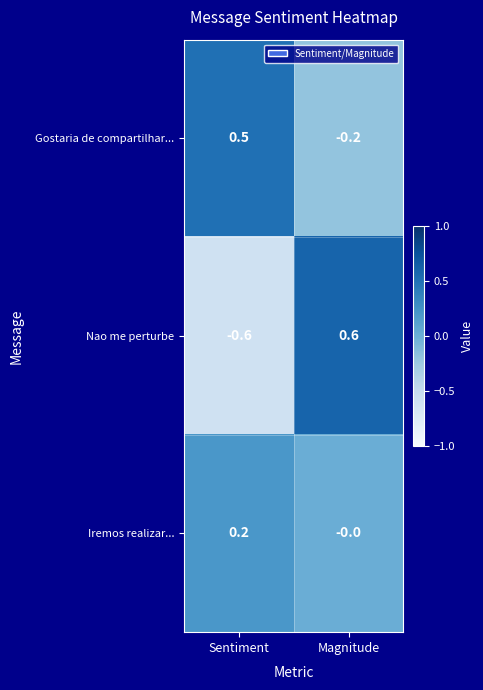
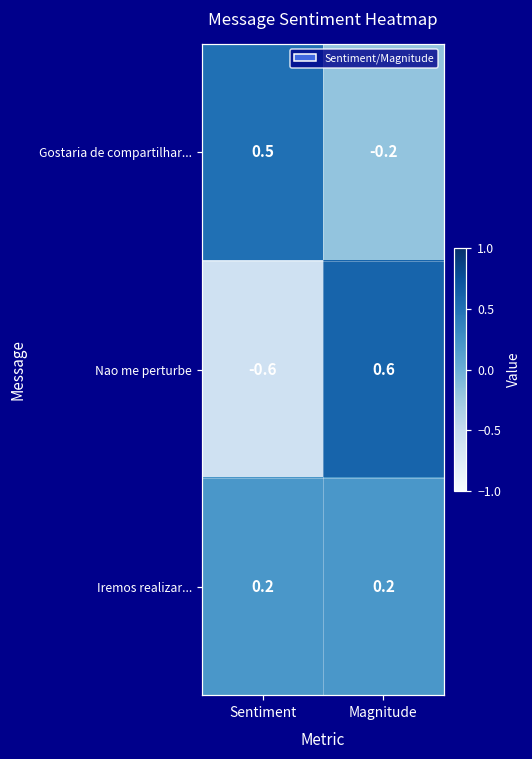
Iremos realizar..., Magnitude: -0.0 -> 0.2
